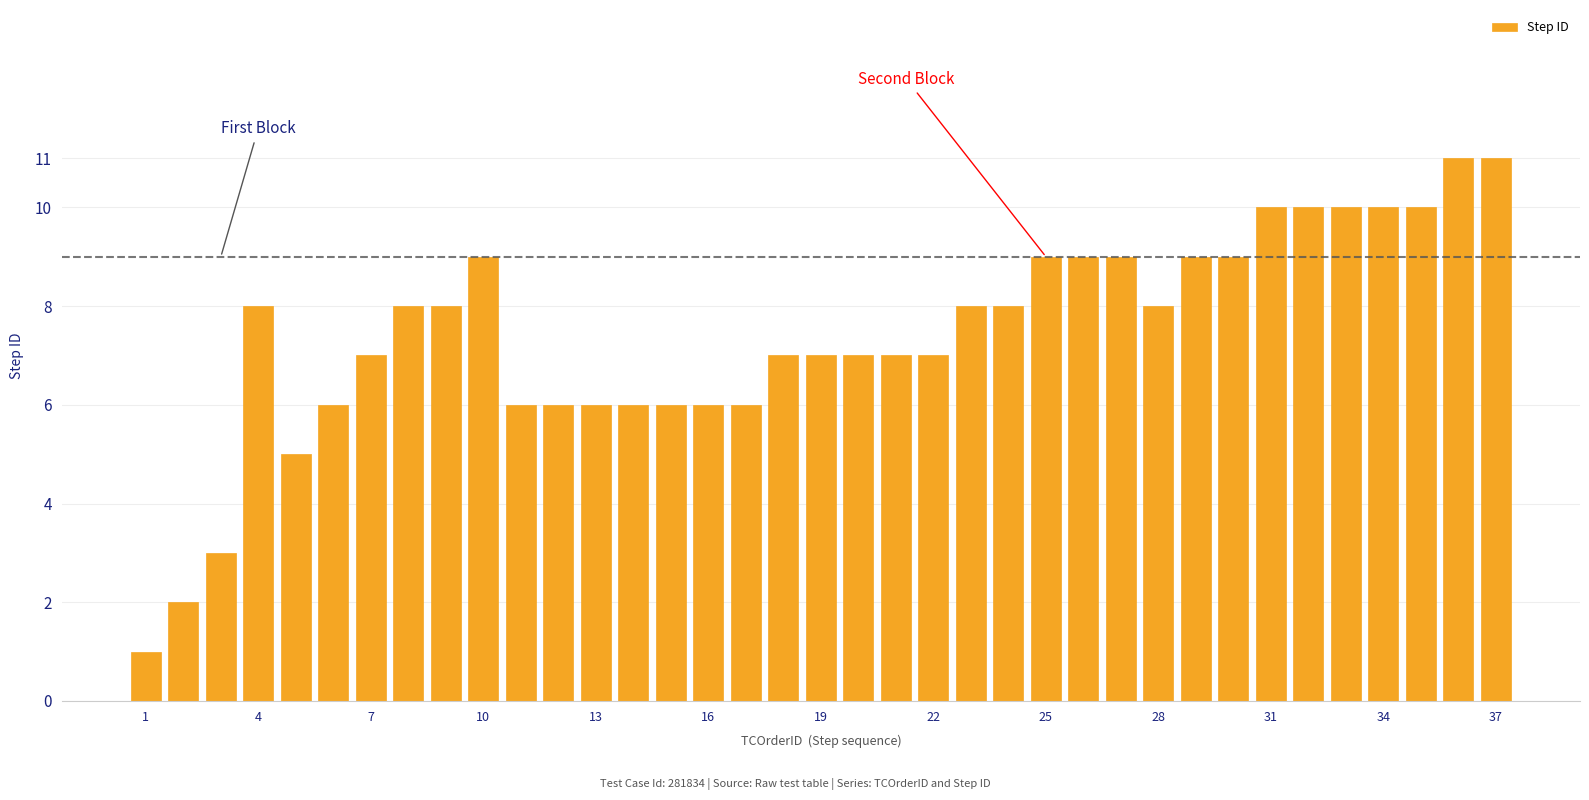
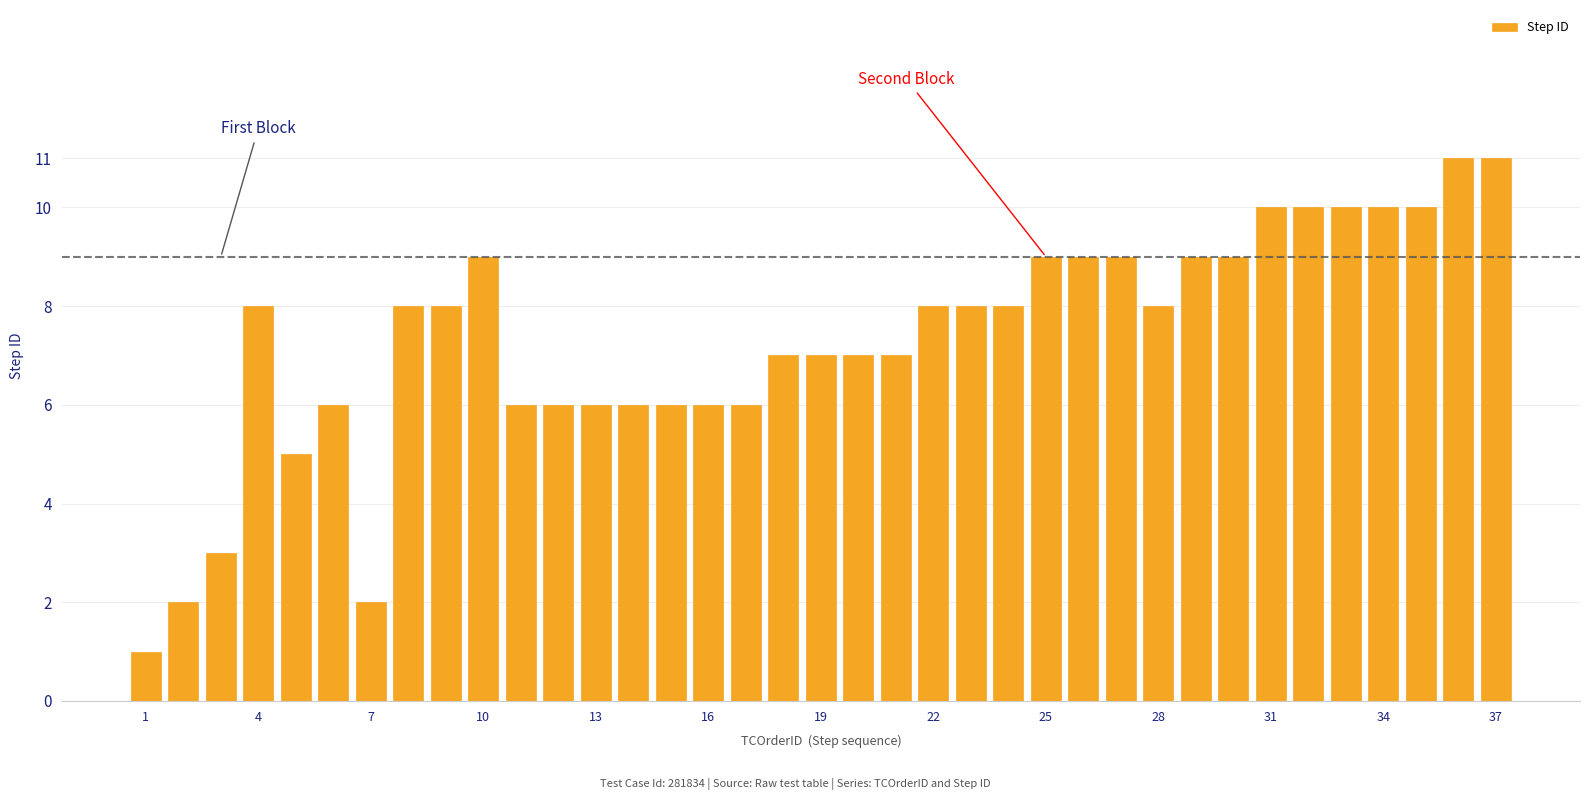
7: 7 -> 2
22: 7 -> 8
